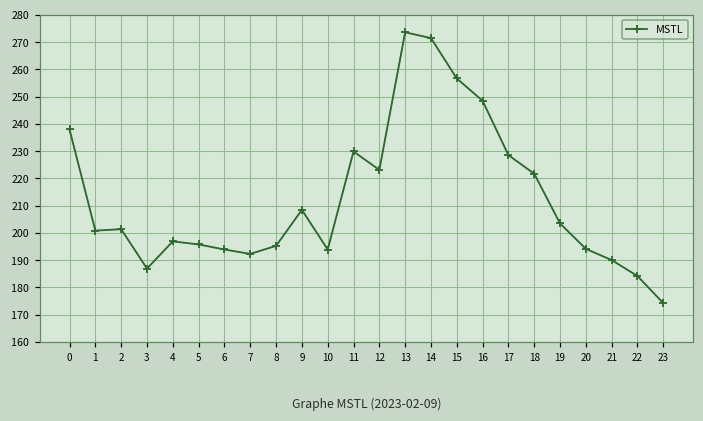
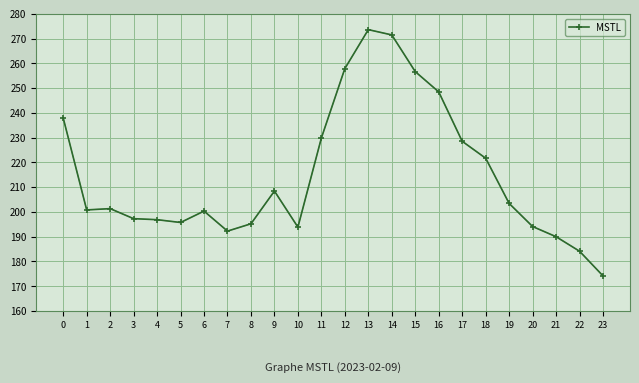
3: 187 -> 197
6: 194 -> 200
12: 223 -> 258
